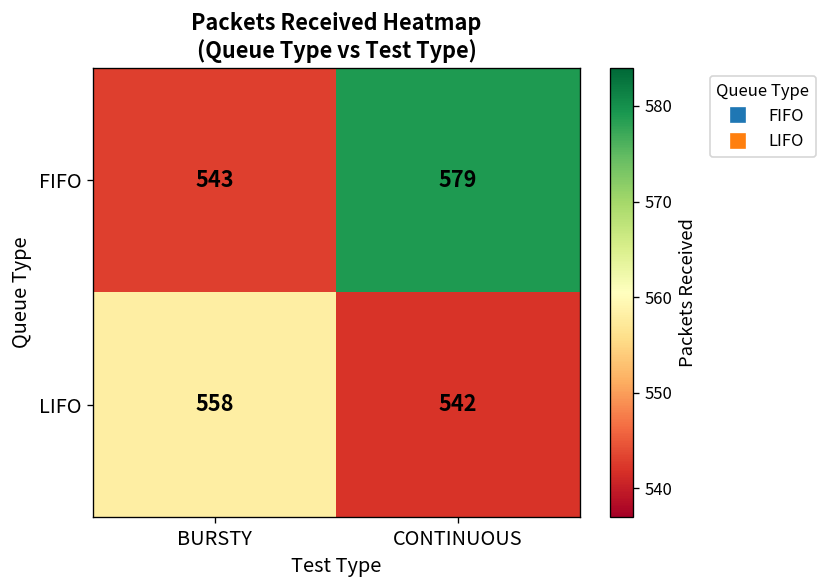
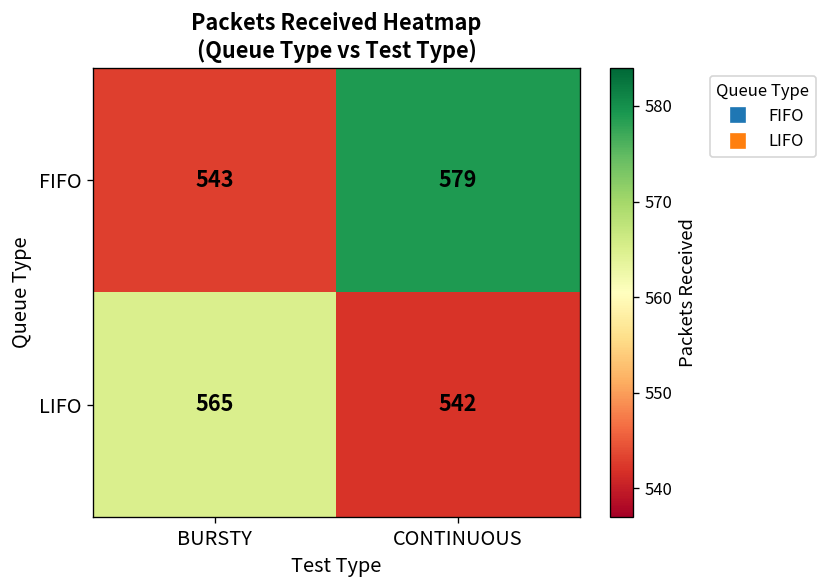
LIFO, BURSTY: 558 -> 565
